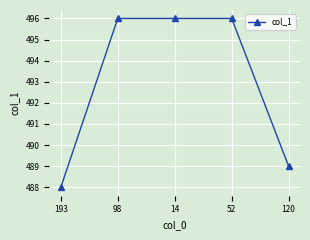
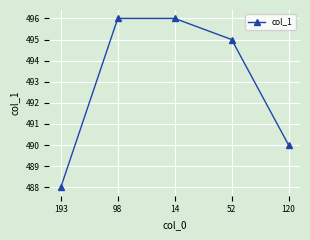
52: 496 -> 495
120: 489 -> 490
